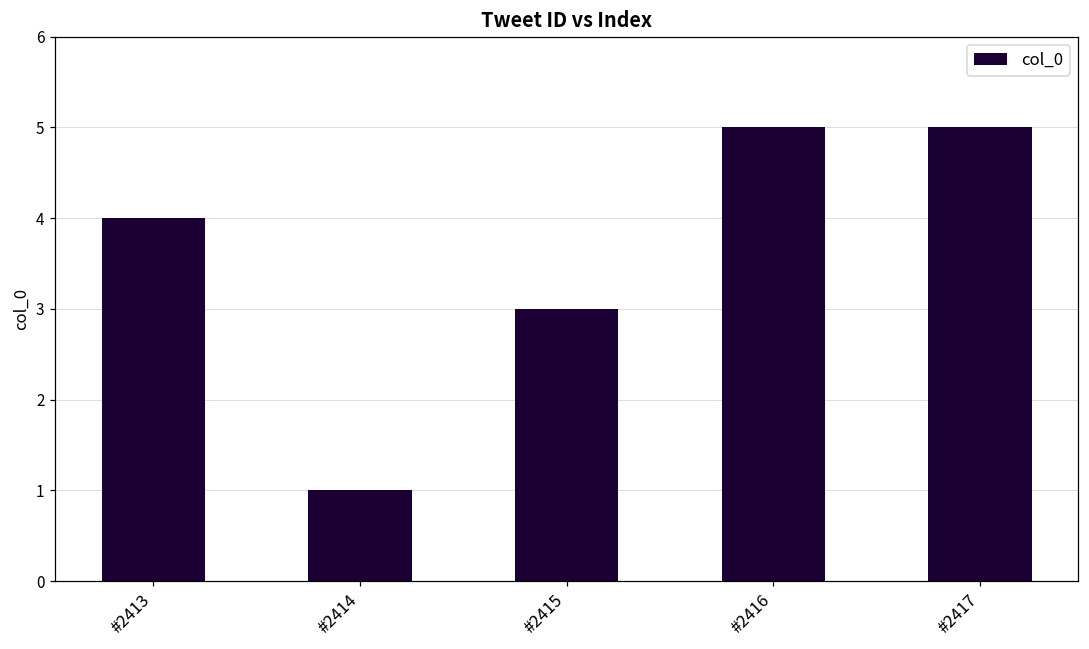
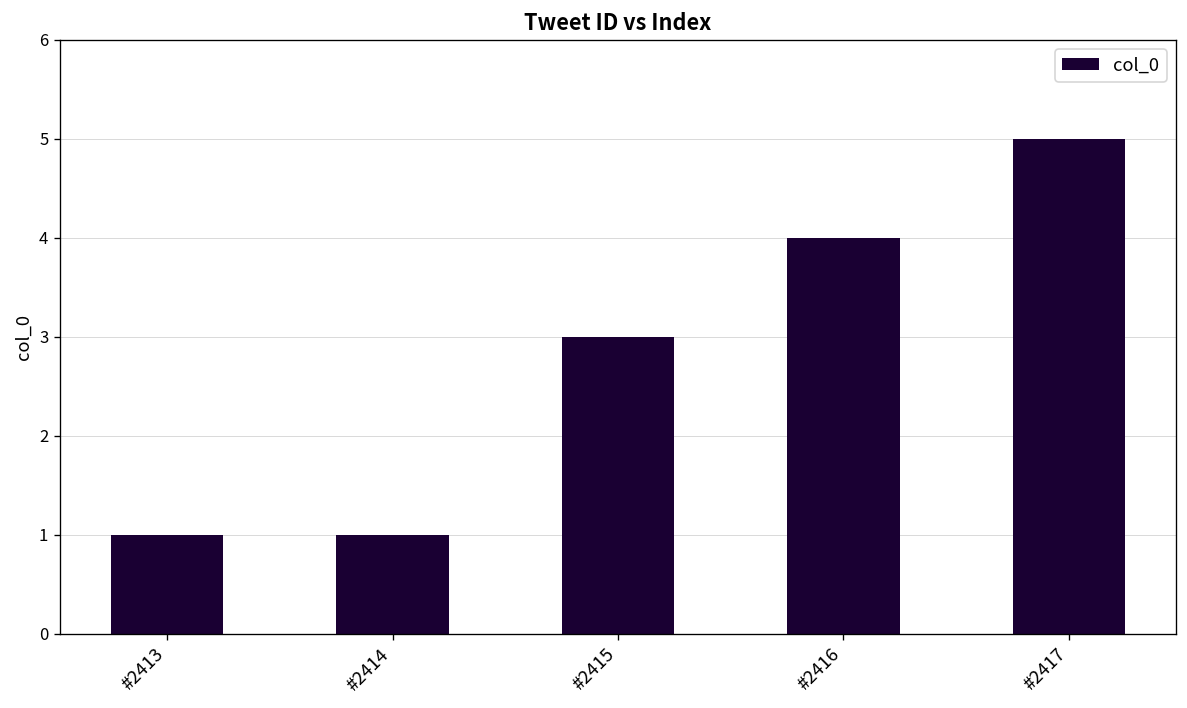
#2413: 4 -> 1
#2416: 5 -> 4
